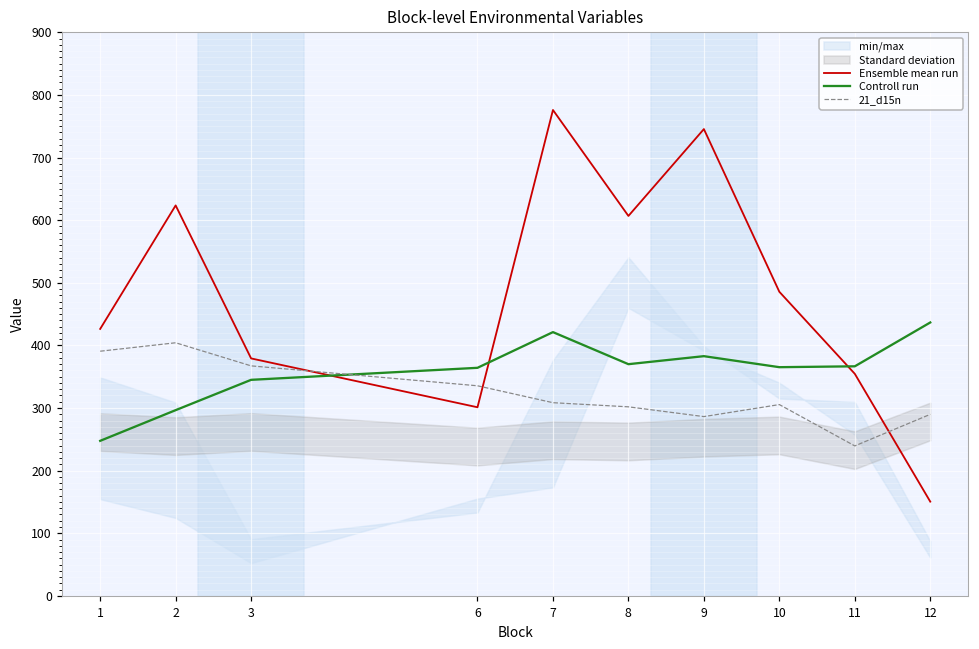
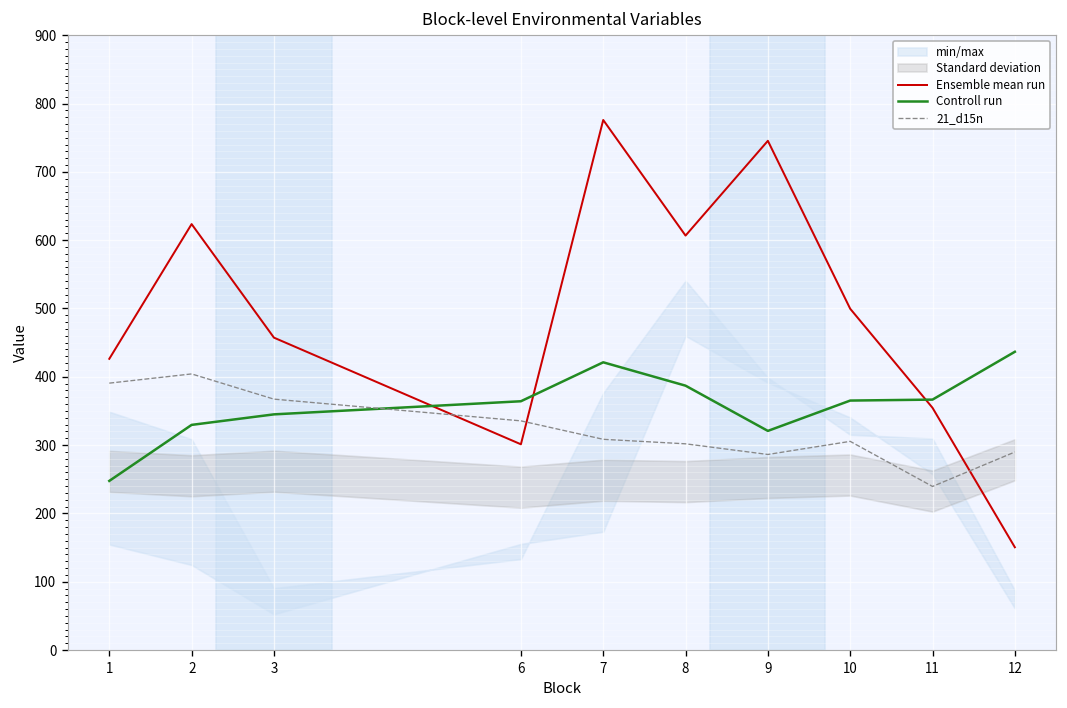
Controll run, 2: 300 -> 330
Ensemble mean run, 3: 380 -> 460
Controll run, 8: 370 -> 390
Controll run, 9: 380 -> 320
Ensemble mean run, 10: 490 -> 500
